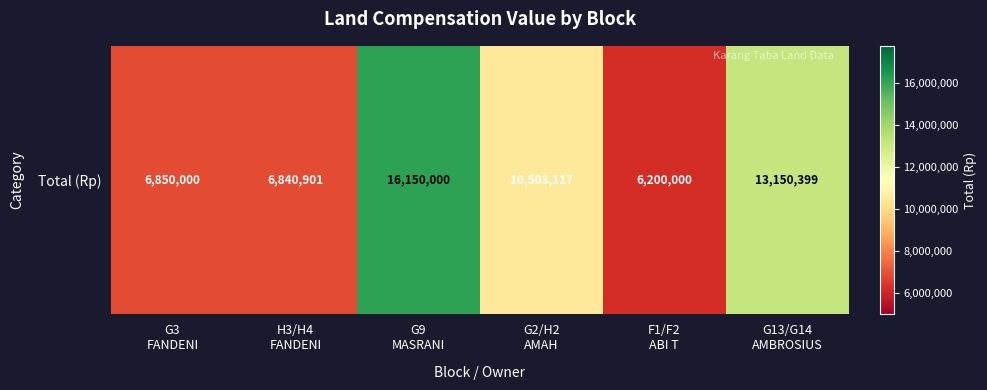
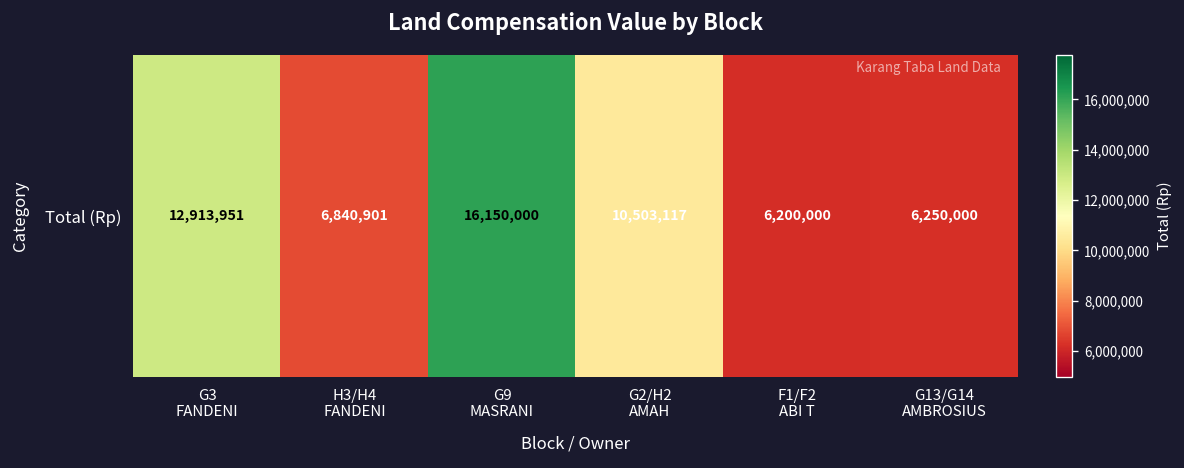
Total (Rp), G3 FANDENI: 6,850,000 -> 12,913,951
Total (Rp), G13/G14 AMBROSIUS: 13,150,399 -> 6,250,000
